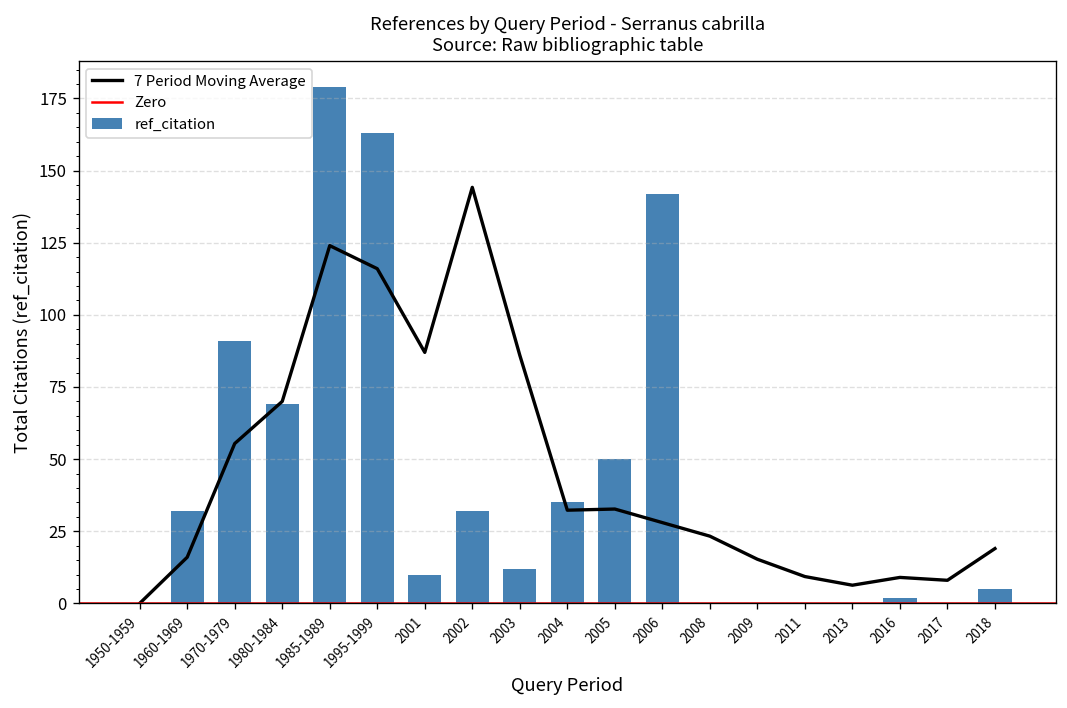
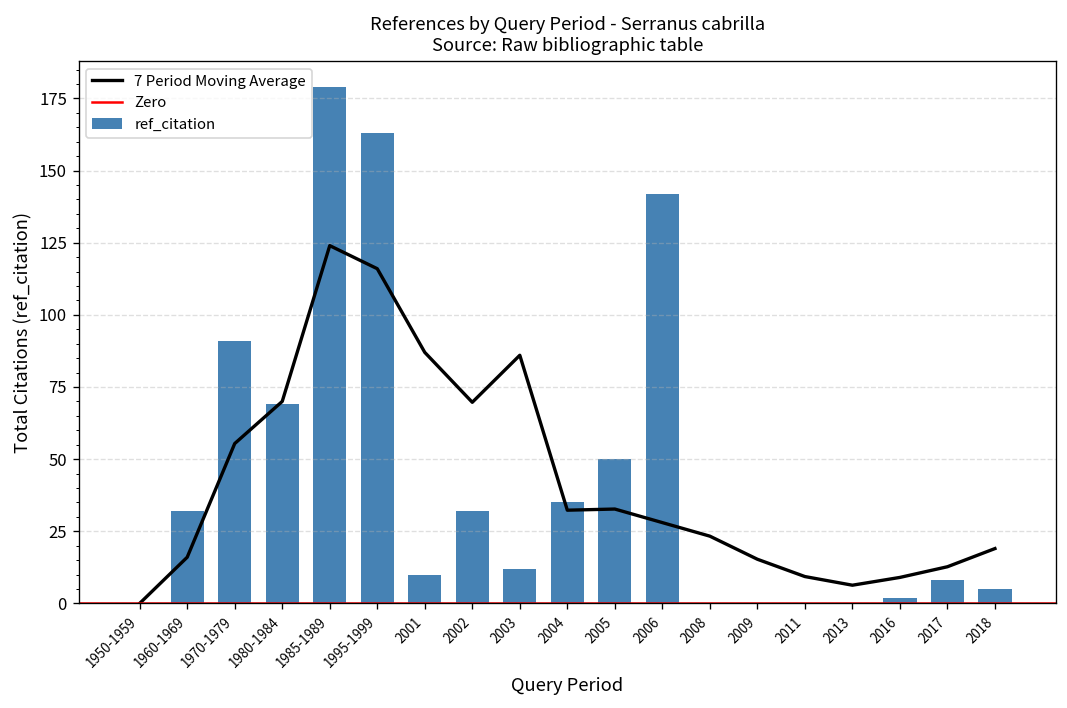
7 Period Moving Average, 2002: 144 -> 70
7 Period Moving Average, 2017: 8 -> 13
ref_citation, 2017: 0 -> 8
